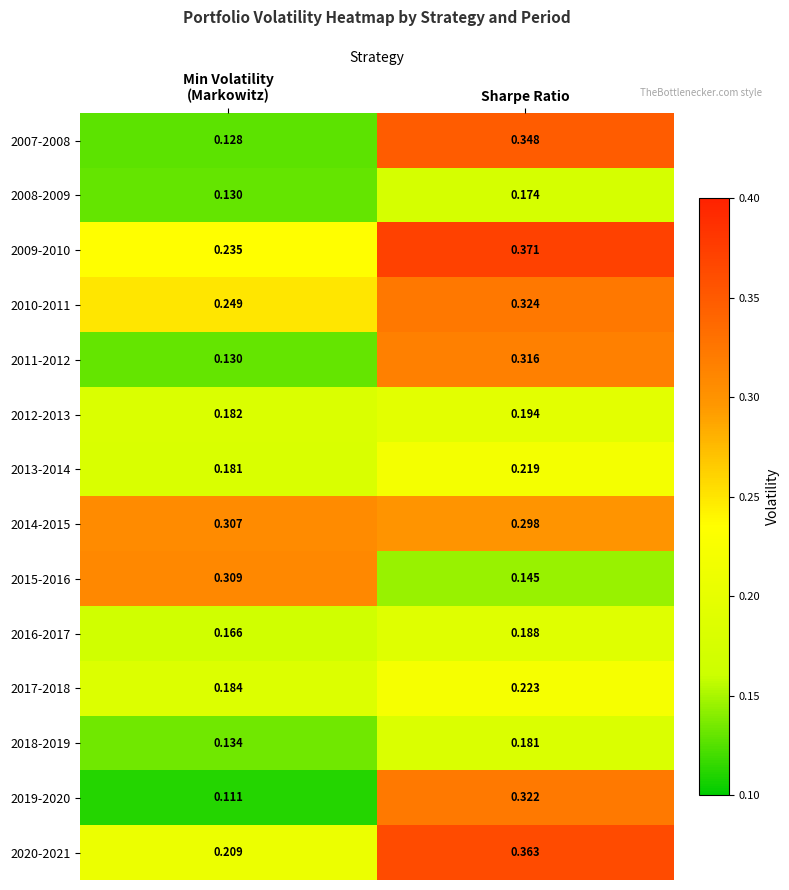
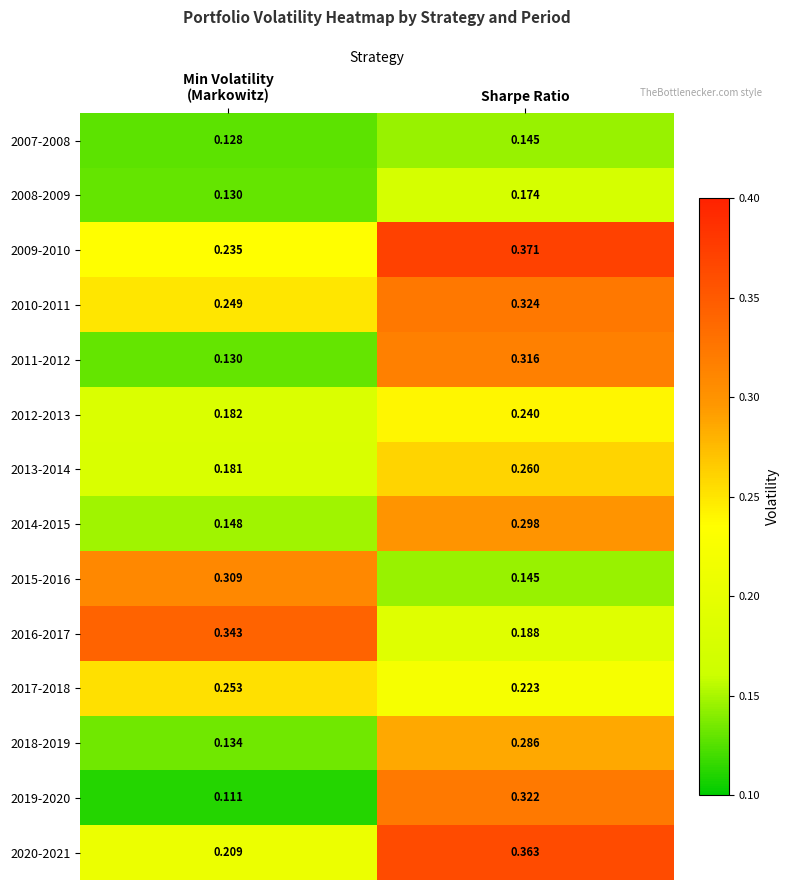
2007-2008, Sharpe Ratio: 0.348 -> 0.145
2012-2013, Sharpe Ratio: 0.194 -> 0.240
2013-2014, Sharpe Ratio: 0.219 -> 0.260
2014-2015, Min Volatility (Markowitz): 0.307 -> 0.148
2016-2017, Min Volatility (Markowitz): 0.166 -> 0.343
2017-2018, Min Volatility (Markowitz): 0.184 -> 0.253
2018-2019, Sharpe Ratio: 0.181 -> 0.286
